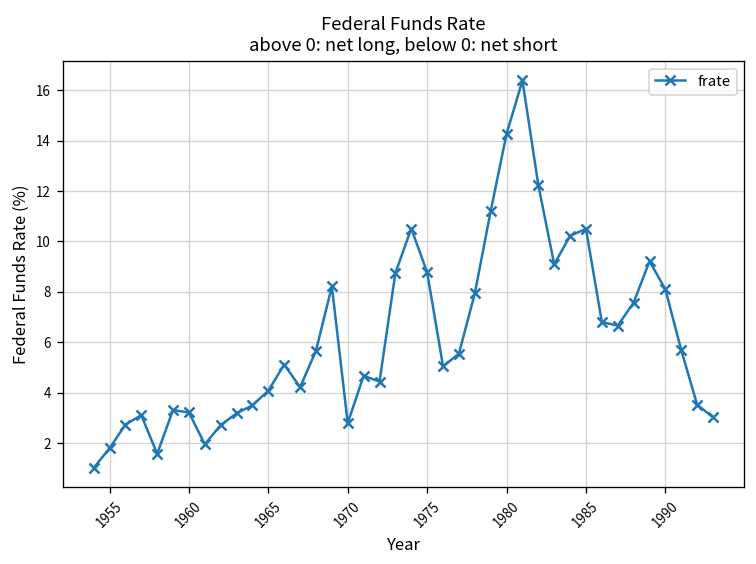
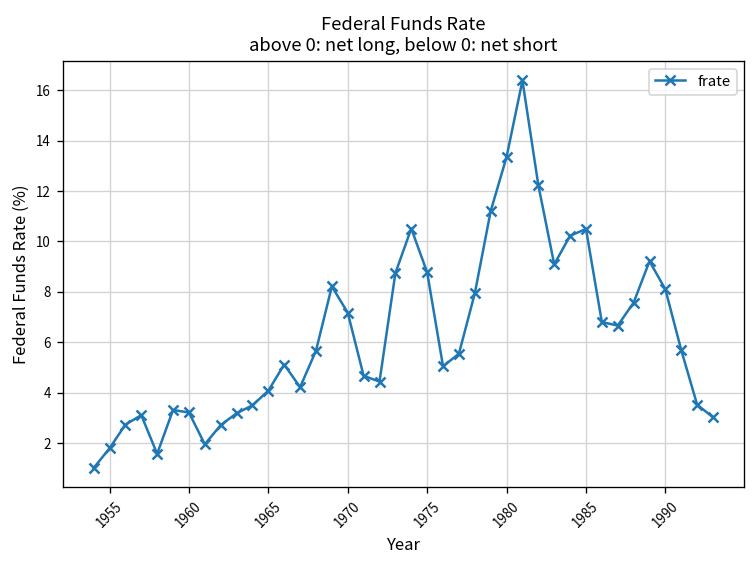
1970: 2.8 -> 7.2
1980: 14.3 -> 13.3
